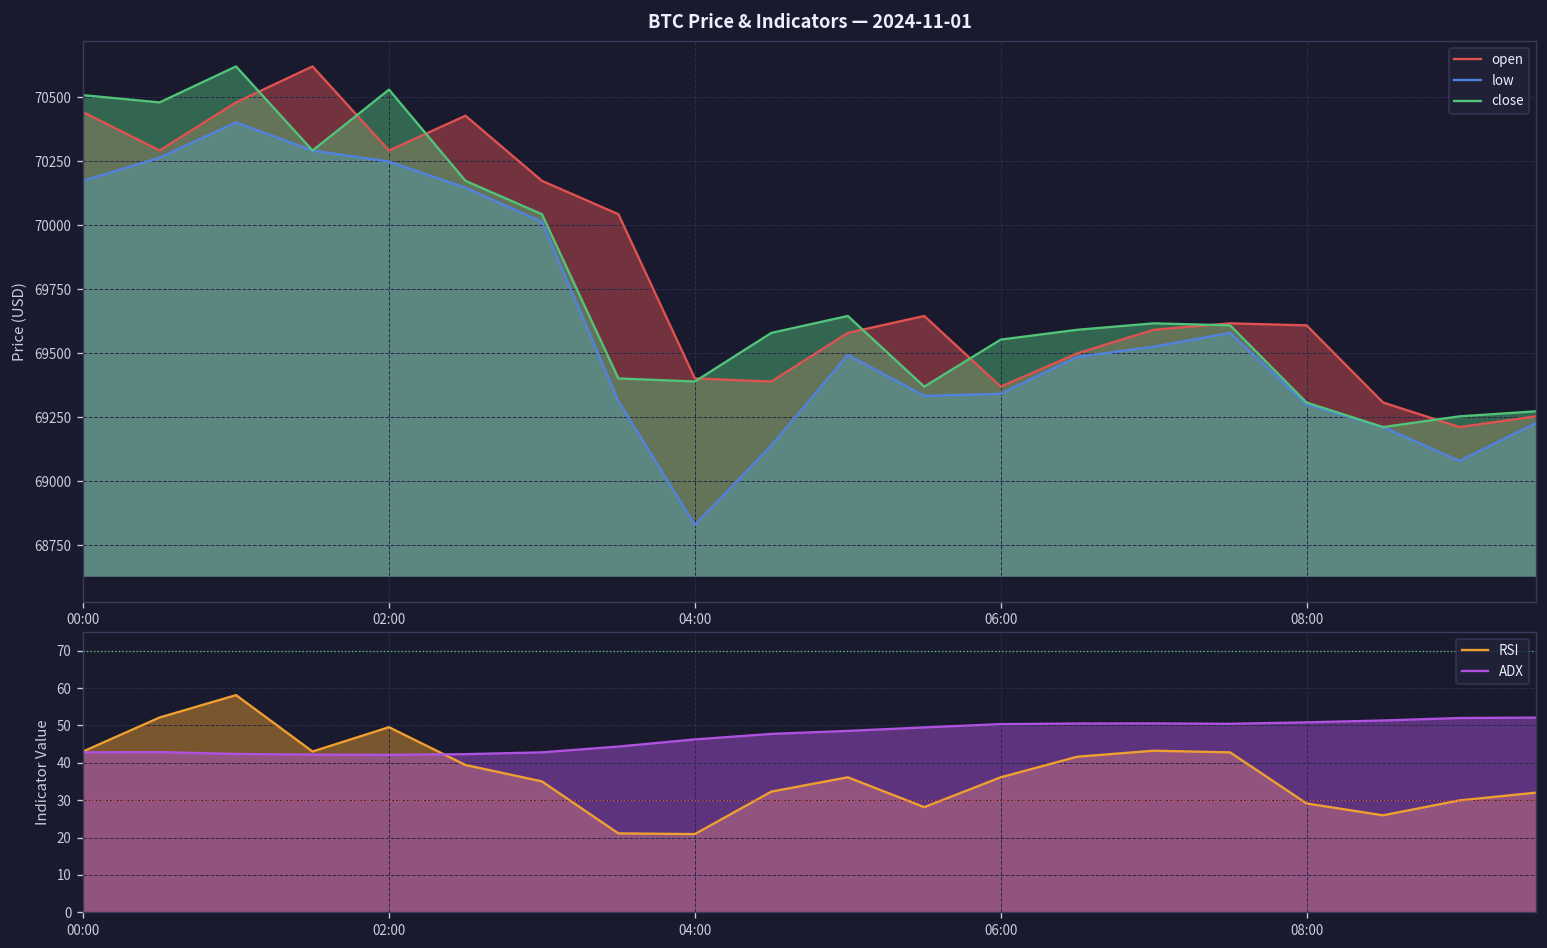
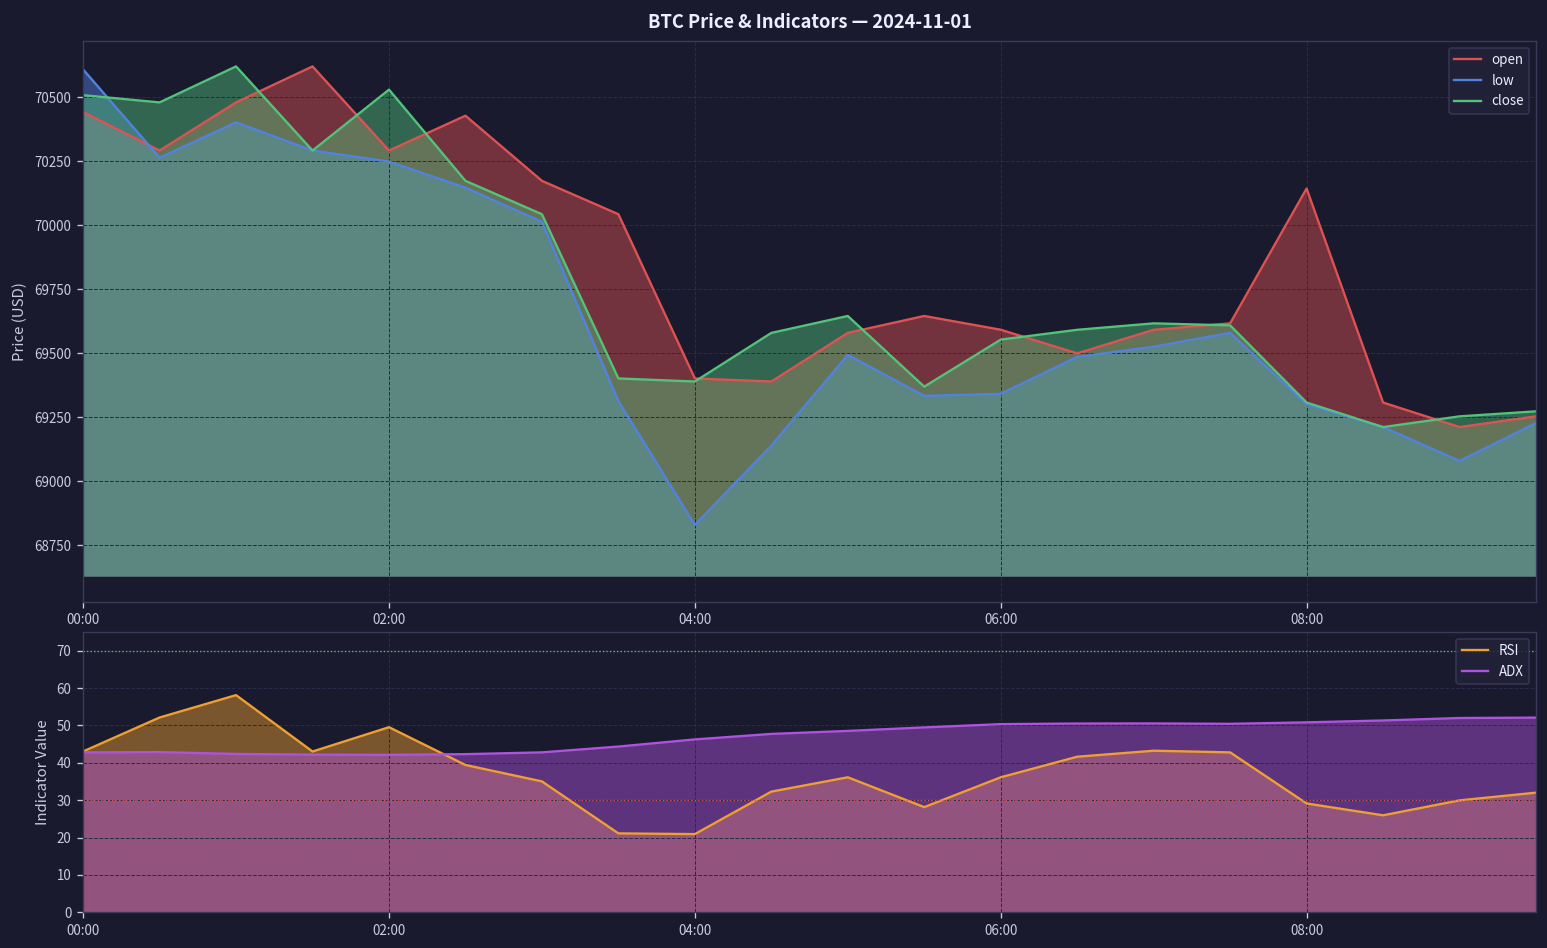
BTC Price & Indicators — 2024-11-01, low, 00:00: 70170 -> 70610
BTC Price & Indicators — 2024-11-01, open, 06:00: 69370 -> 69590
BTC Price & Indicators — 2024-11-01, open, 08:00: 69610 -> 70140
